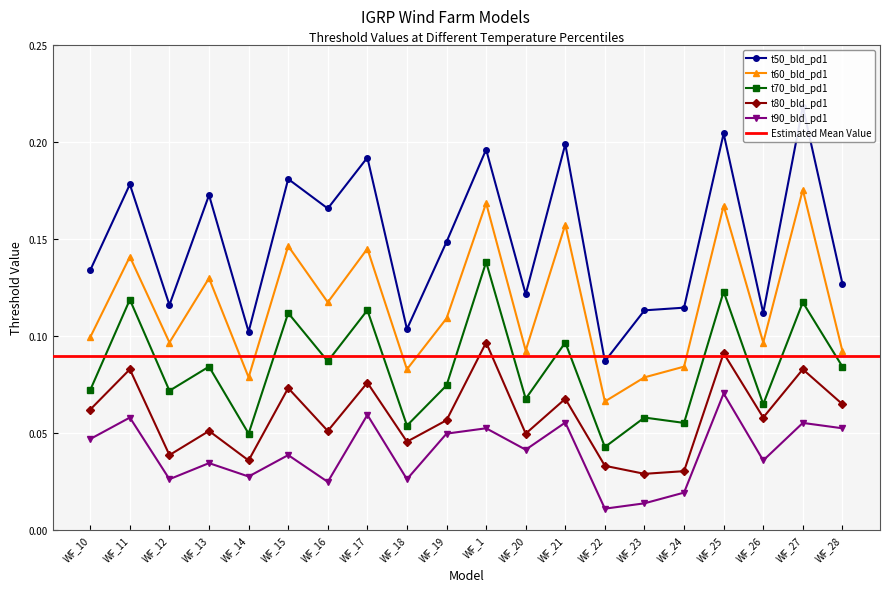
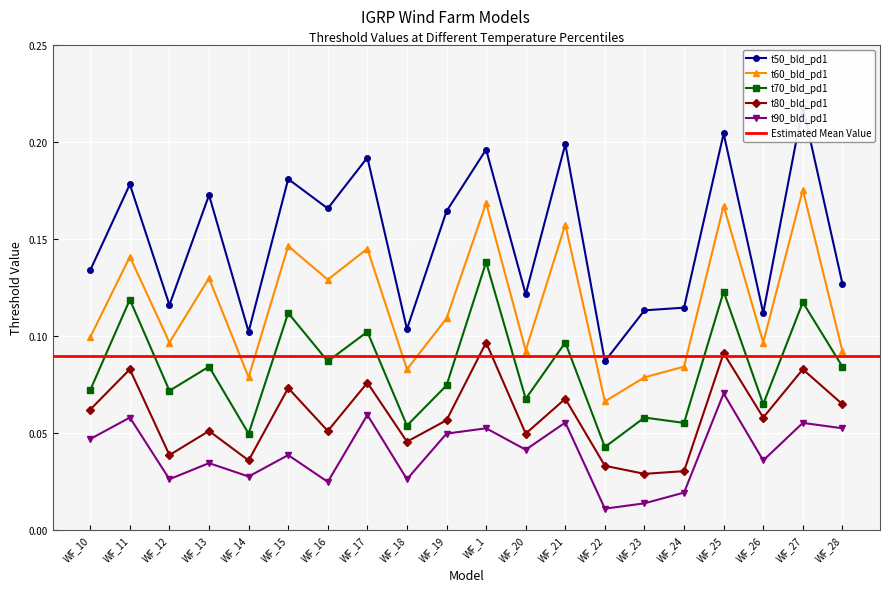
t60_bld_pd1, WF_16: 0.117 -> 0.129
t70_bld_pd1, WF_17: 0.113 -> 0.102
t50_bld_pd1, WF_19: 0.149 -> 0.164
